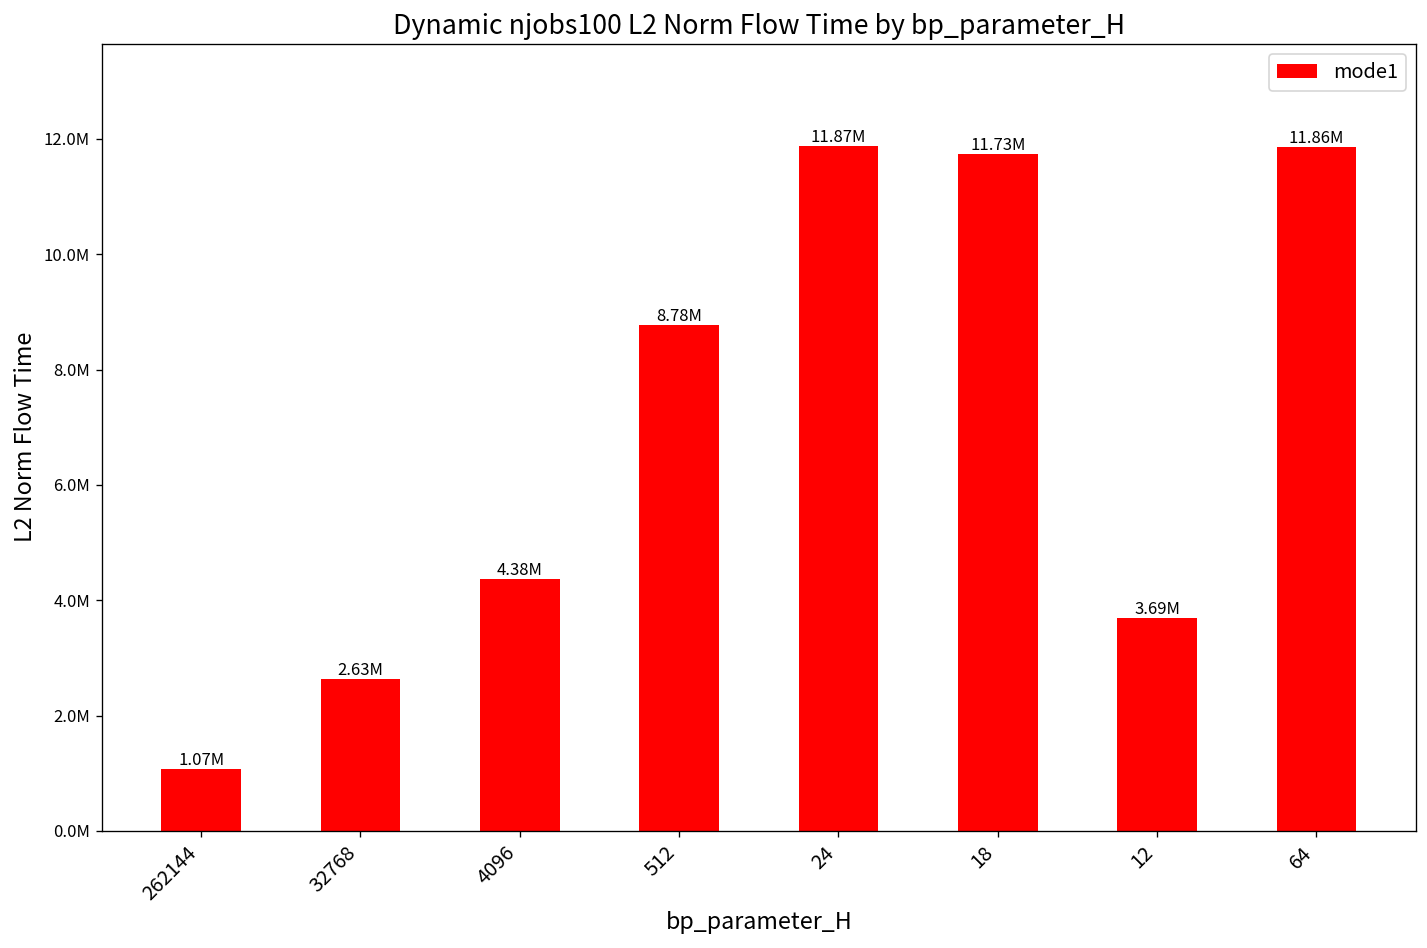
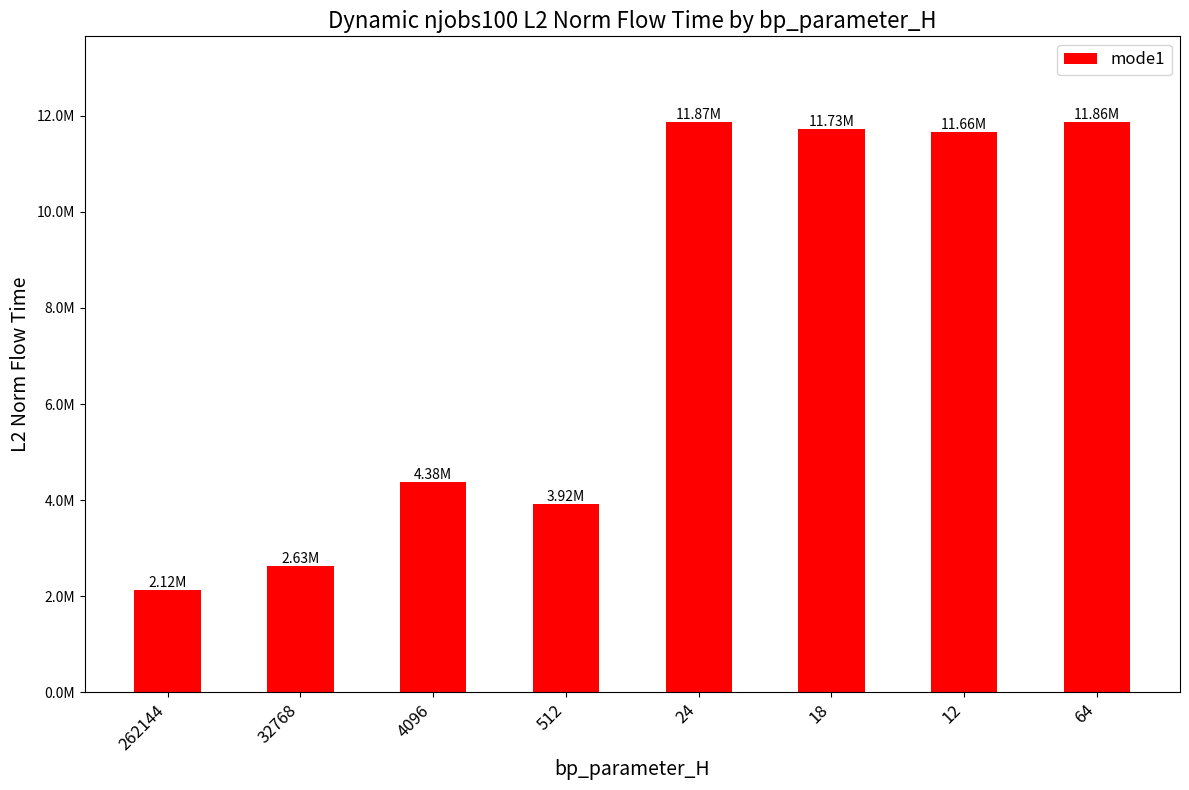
262144: 1.07M -> 2.12M
512: 8.78M -> 3.92M
12: 3.69M -> 11.66M
